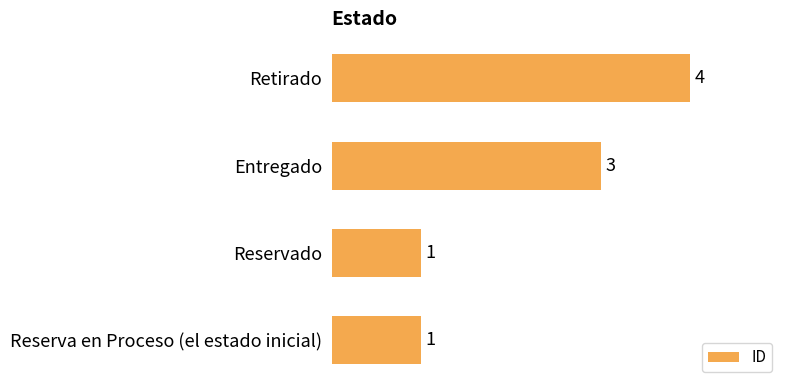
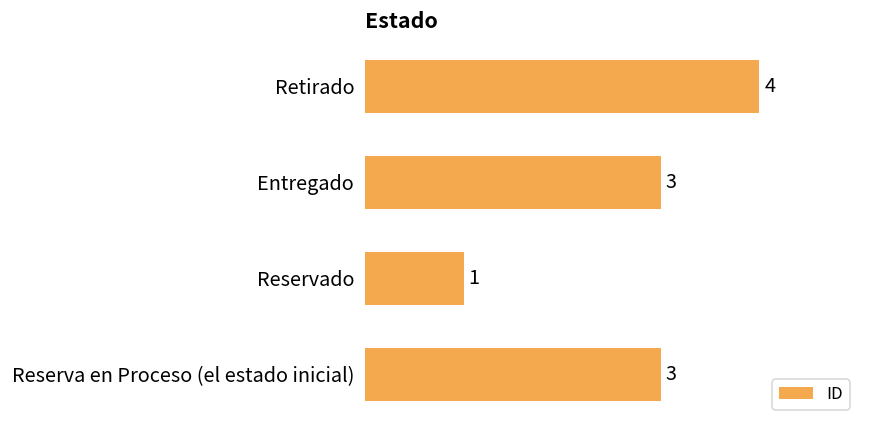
Reserva en Proceso (el estado inicial): 1 -> 3
